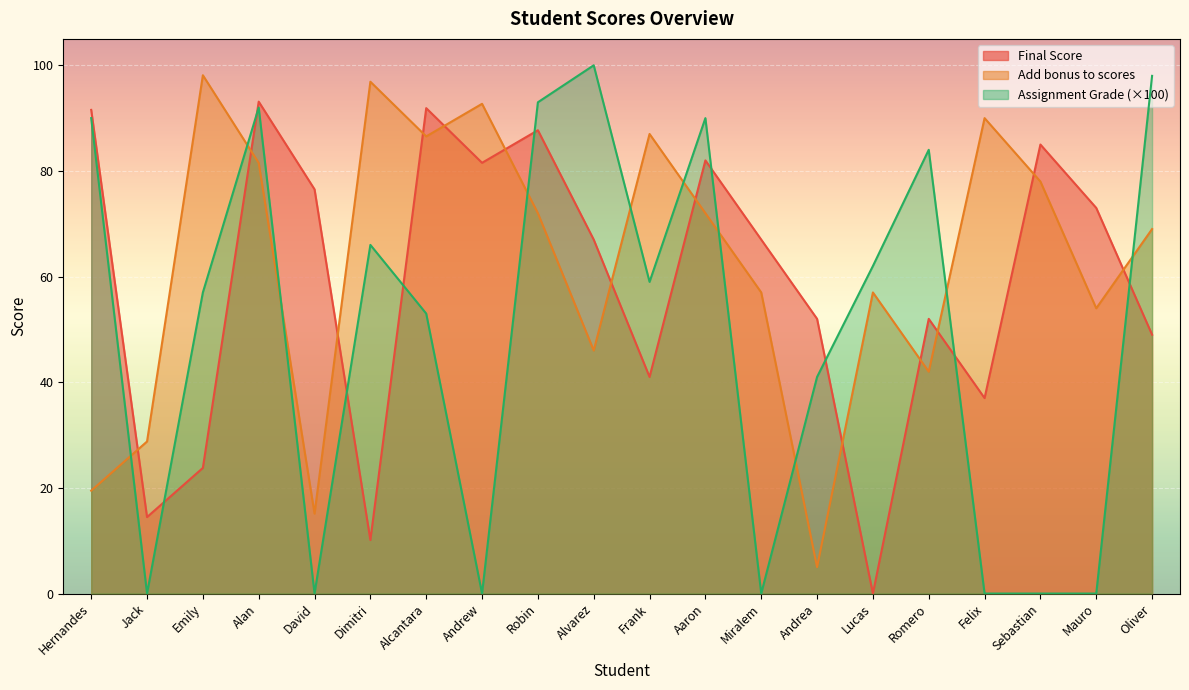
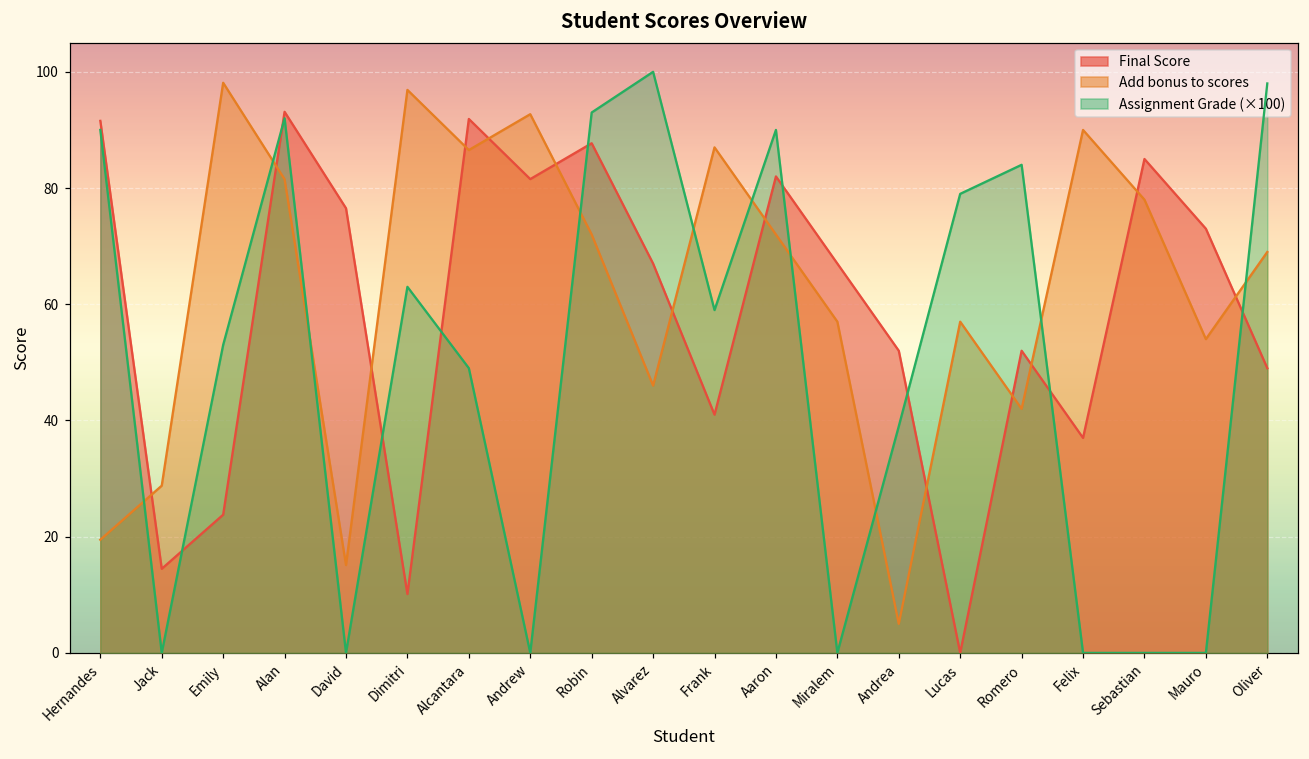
Assignment Grade (×100), Emily: 57 -> 53
Assignment Grade (×100), Dimitri: 66 -> 63
Assignment Grade (×100), Alcantara: 53 -> 49
Assignment Grade (×100), Andrea: 41 -> 39
Assignment Grade (×100), Lucas: 62 -> 79
